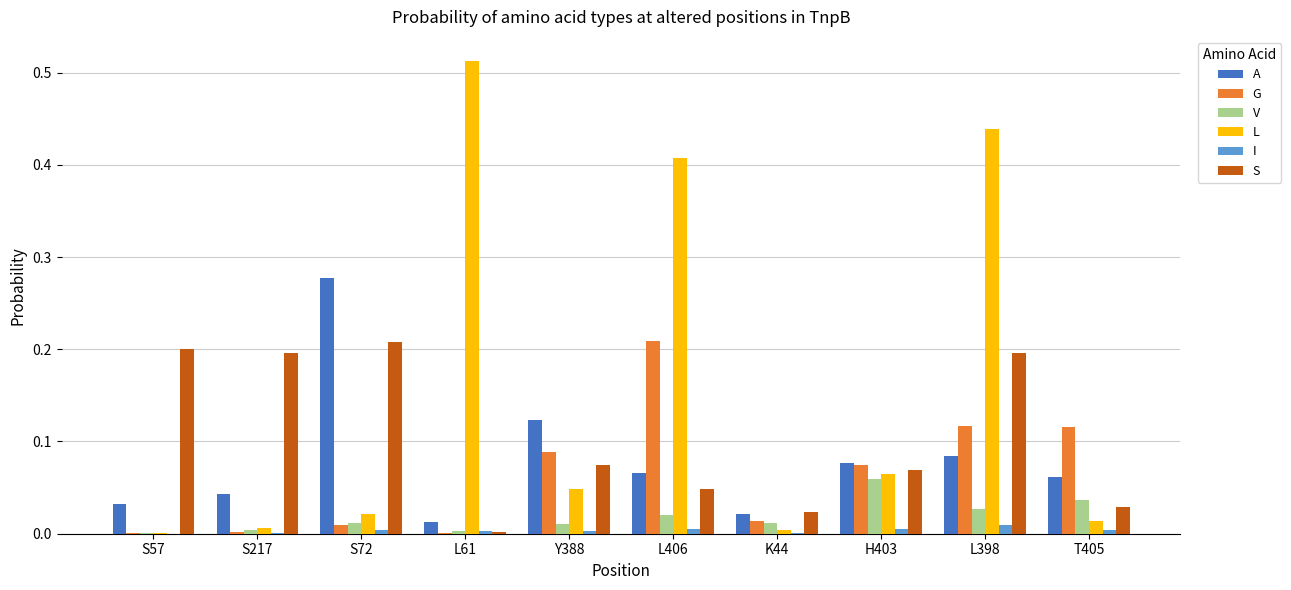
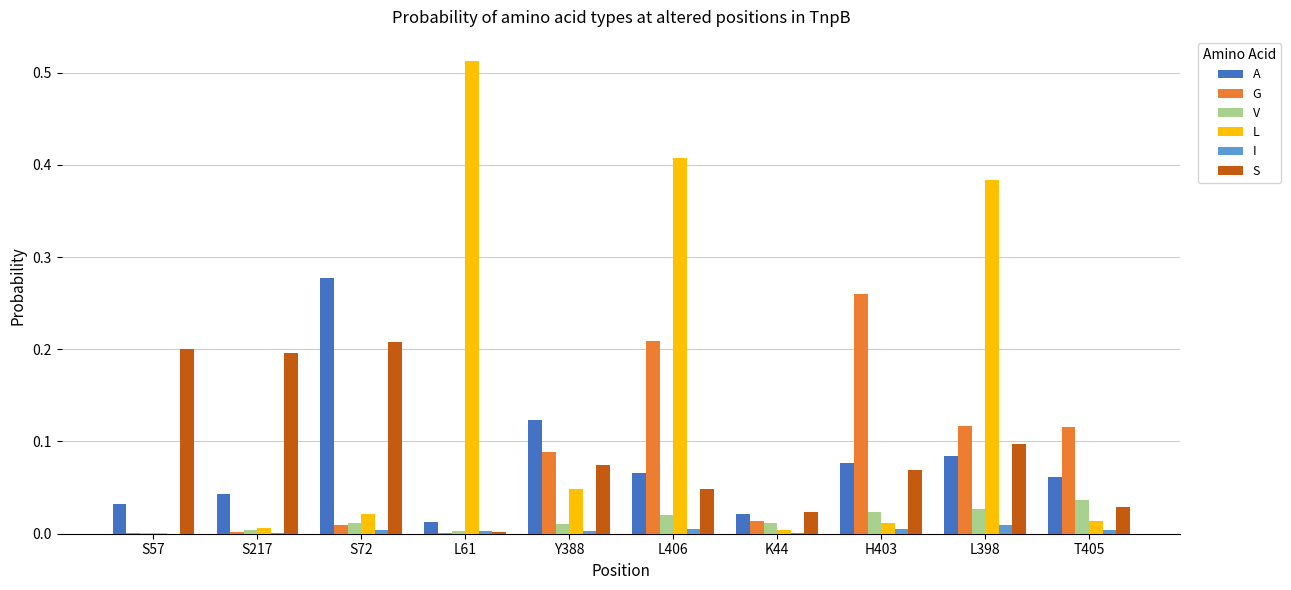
G, H403: 0.07 -> 0.26
V, H403: 0.06 -> 0.02
L, H403: 0.06 -> 0.01
L, L398: 0.44 -> 0.38
S, L398: 0.20 -> 0.10
